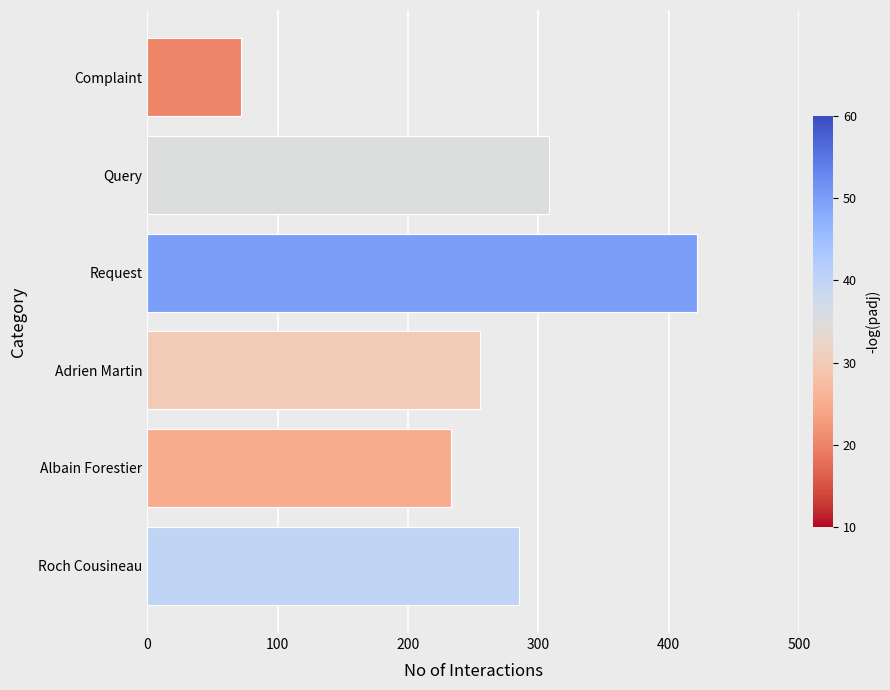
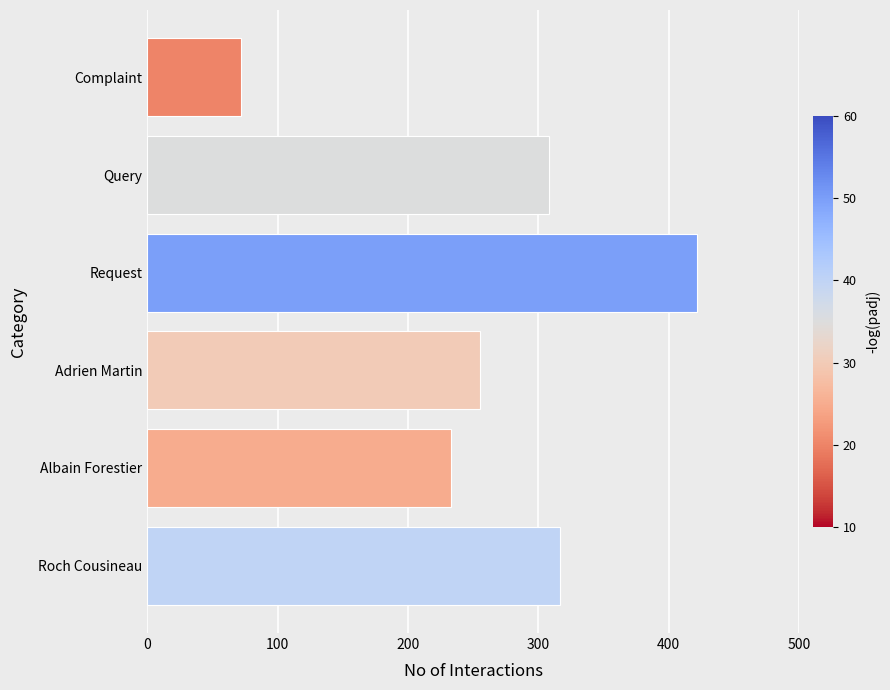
Roch Cousineau: 285 -> 317
